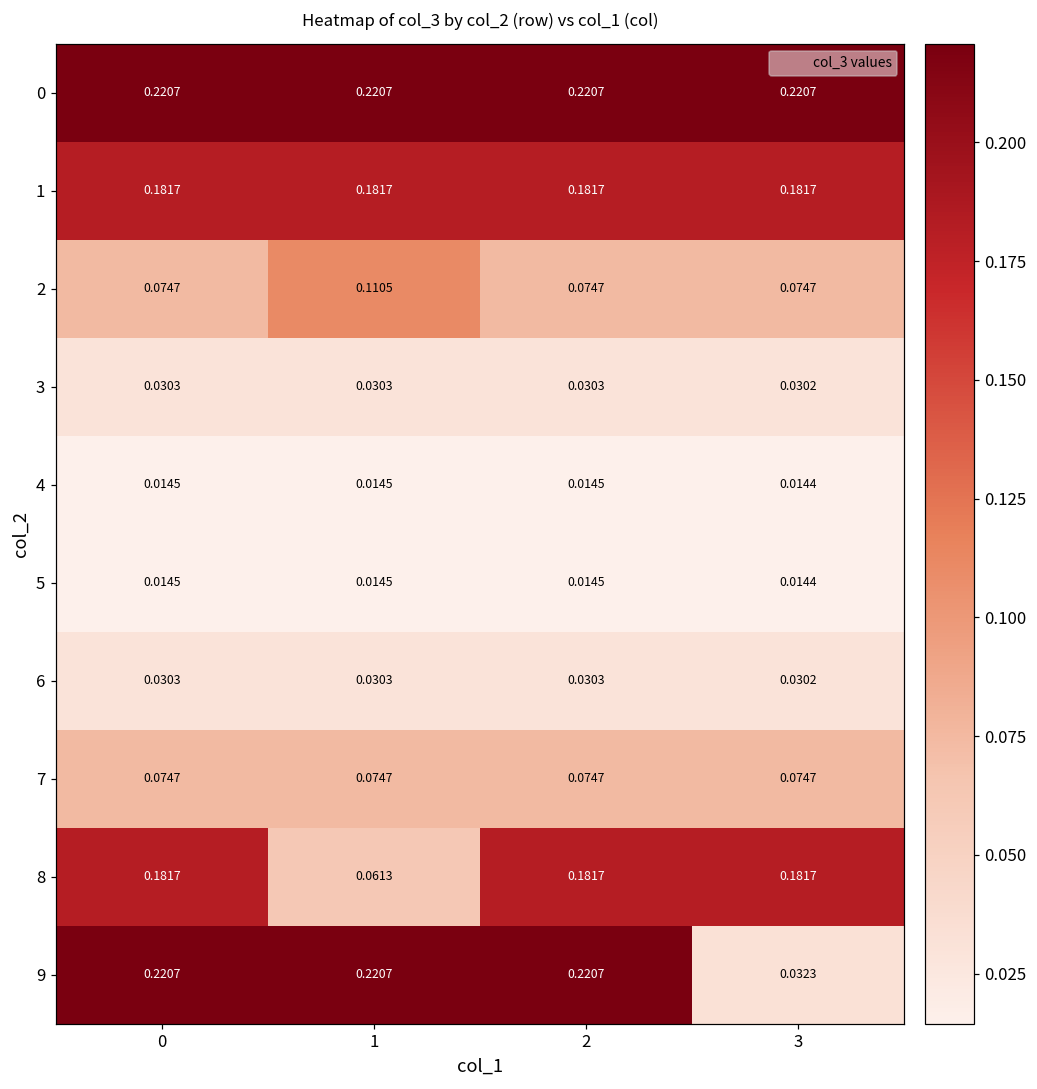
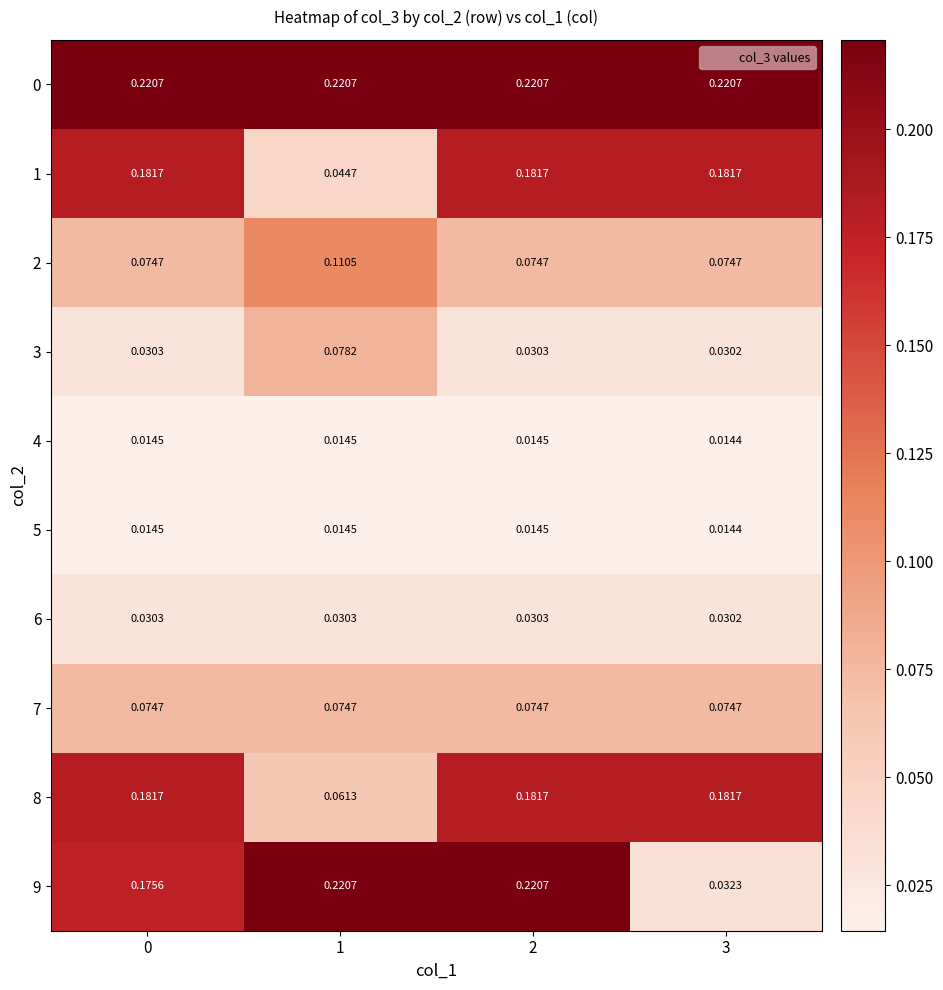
1, 1: 0.1817 -> 0.0447
3, 1: 0.0303 -> 0.0782
9, 0: 0.2207 -> 0.1756
